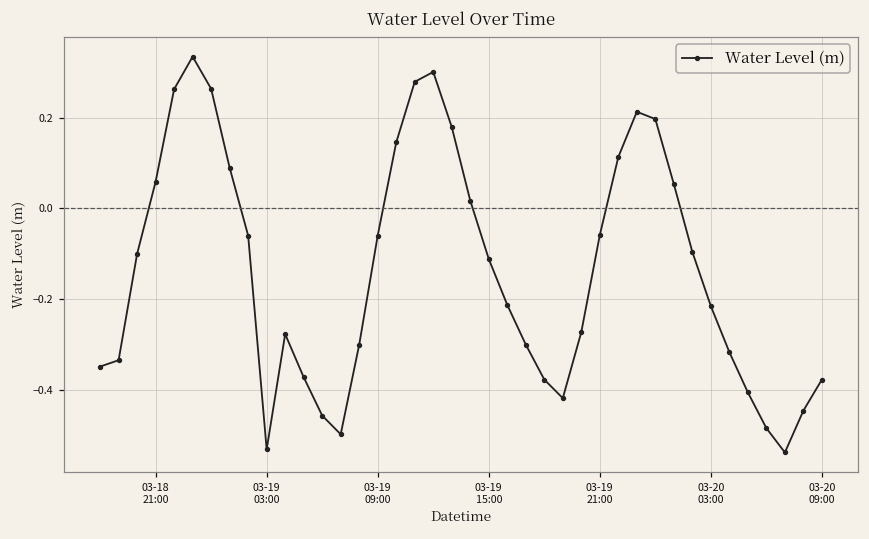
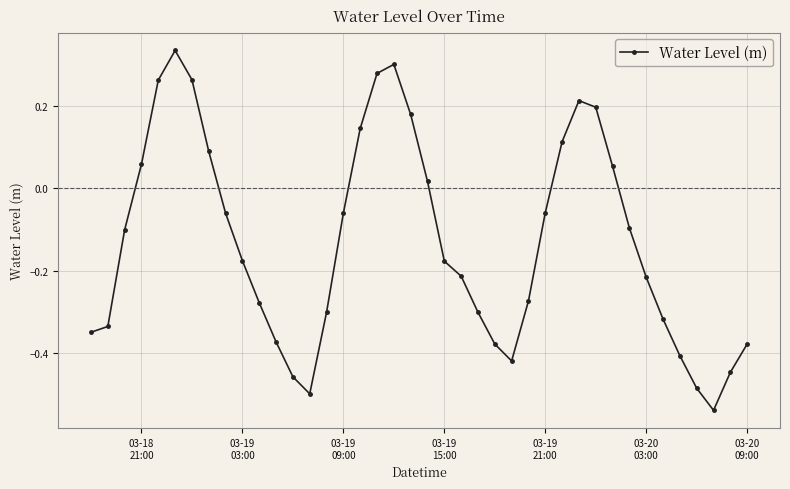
03-19 03:00: -0.53 -> -0.18
03-19 15:00: -0.11 -> -0.18
